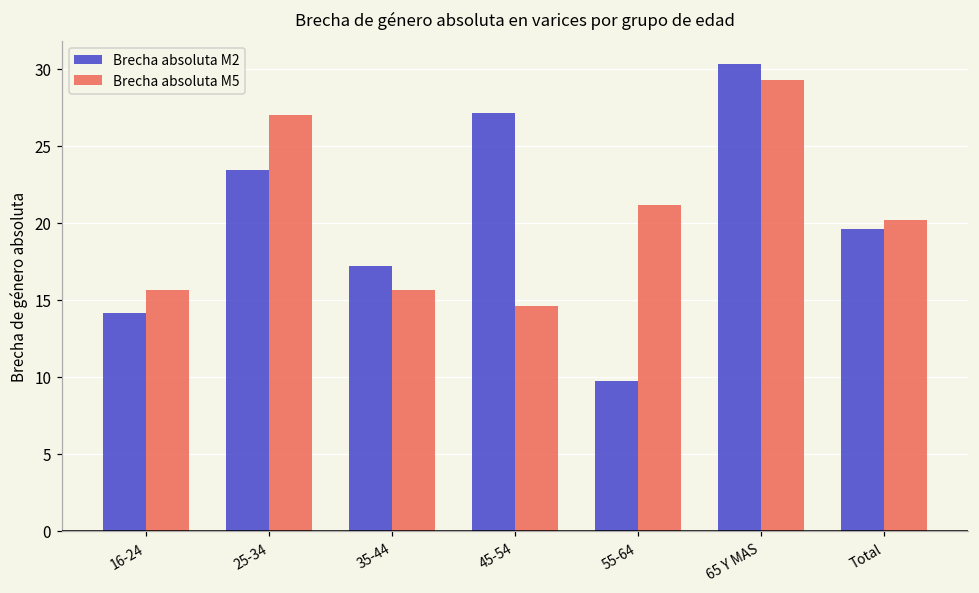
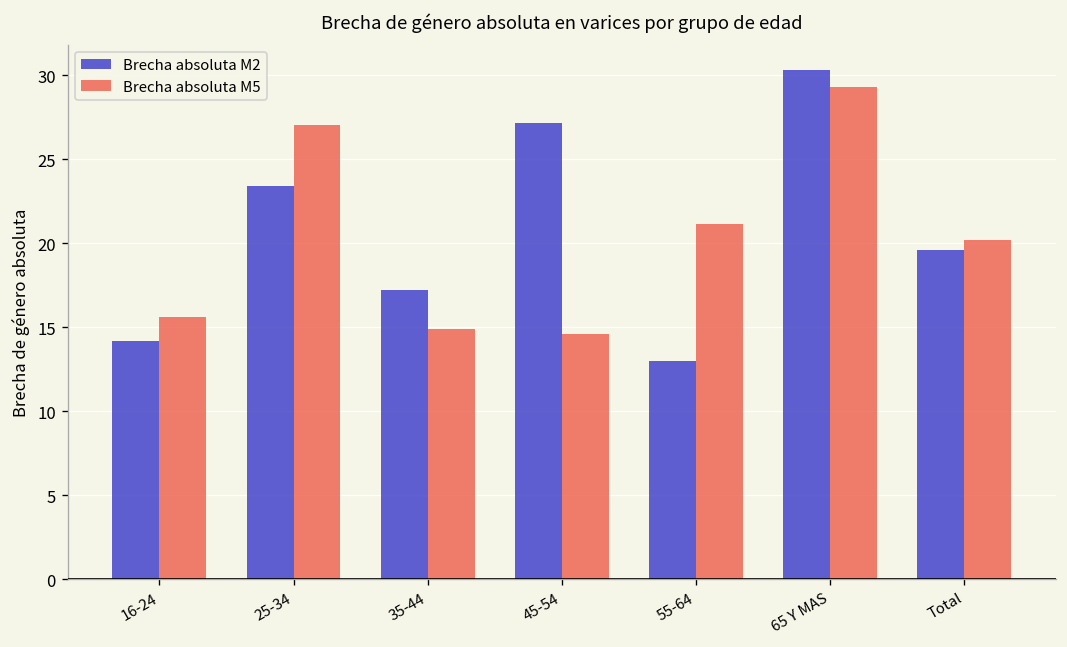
Brecha absoluta M5, 35-44: 15.6 -> 14.9
Brecha absoluta M2, 55-64: 9.7 -> 13.0
